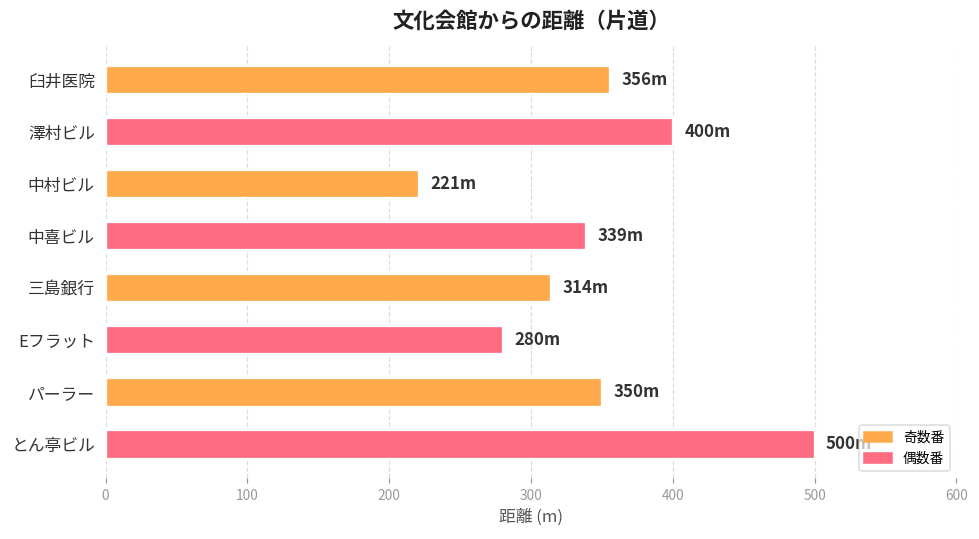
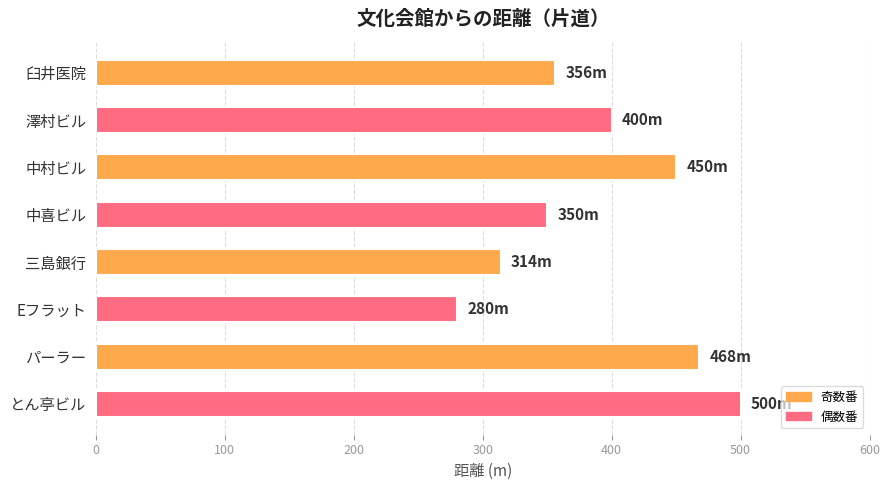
中村ビル: 221m -> 450m
中喜ビル: 339m -> 350m
パーラー: 350m -> 468m
